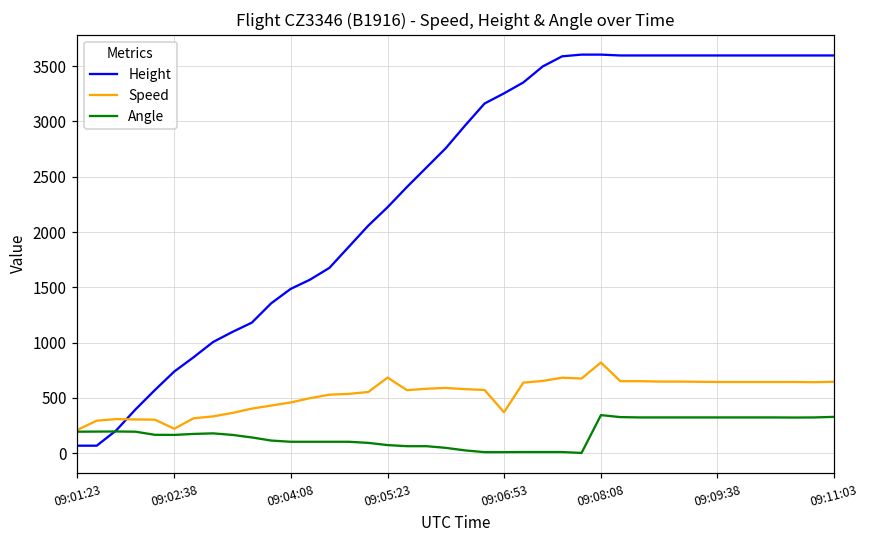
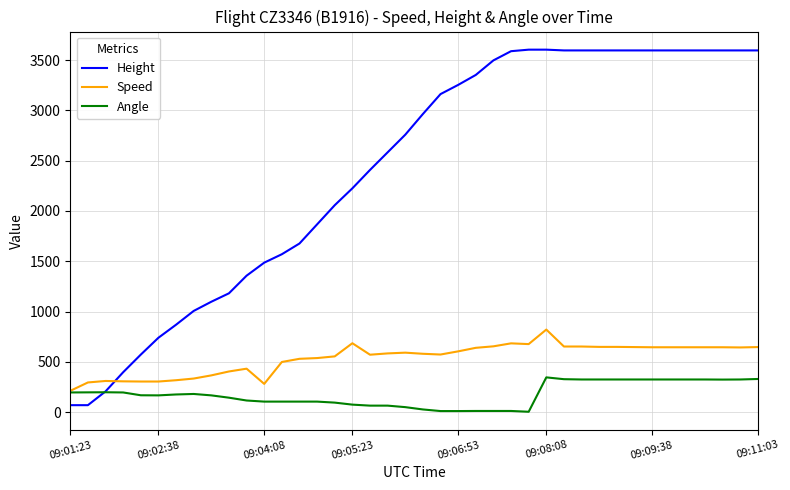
Speed, 09:02:38: 220 -> 300
Speed, 09:04:08: 460 -> 280
Speed, 09:06:53: 370 -> 600
